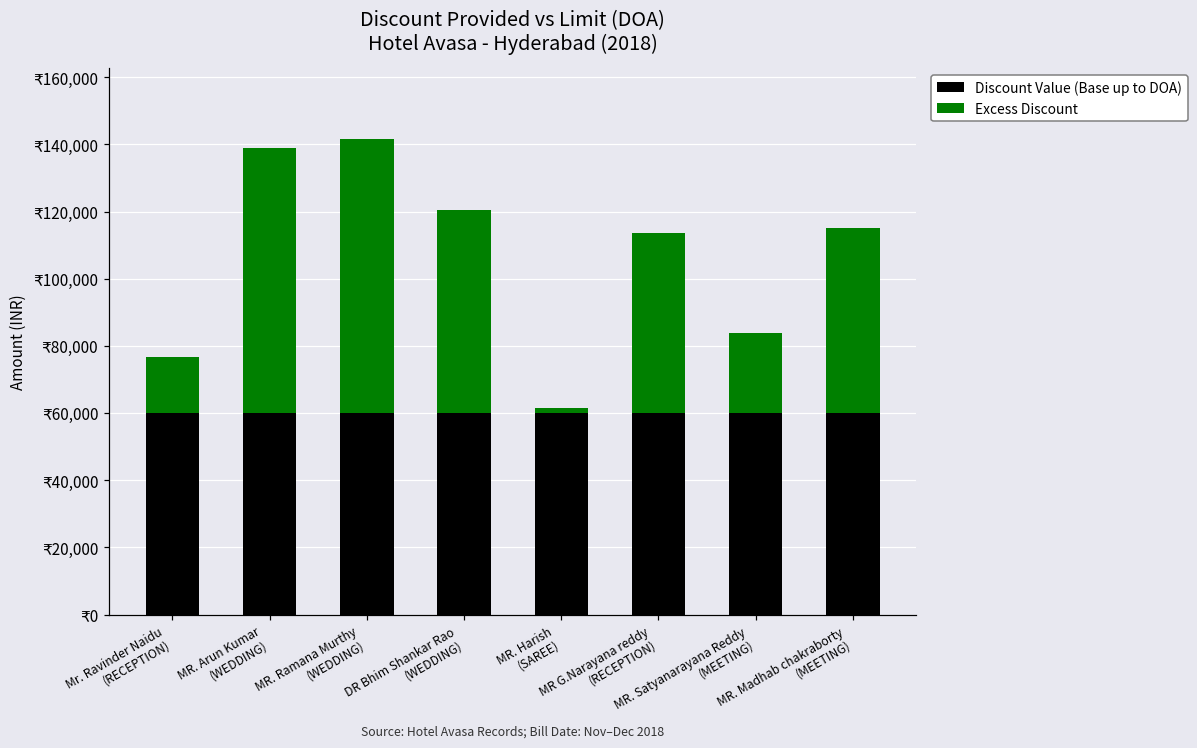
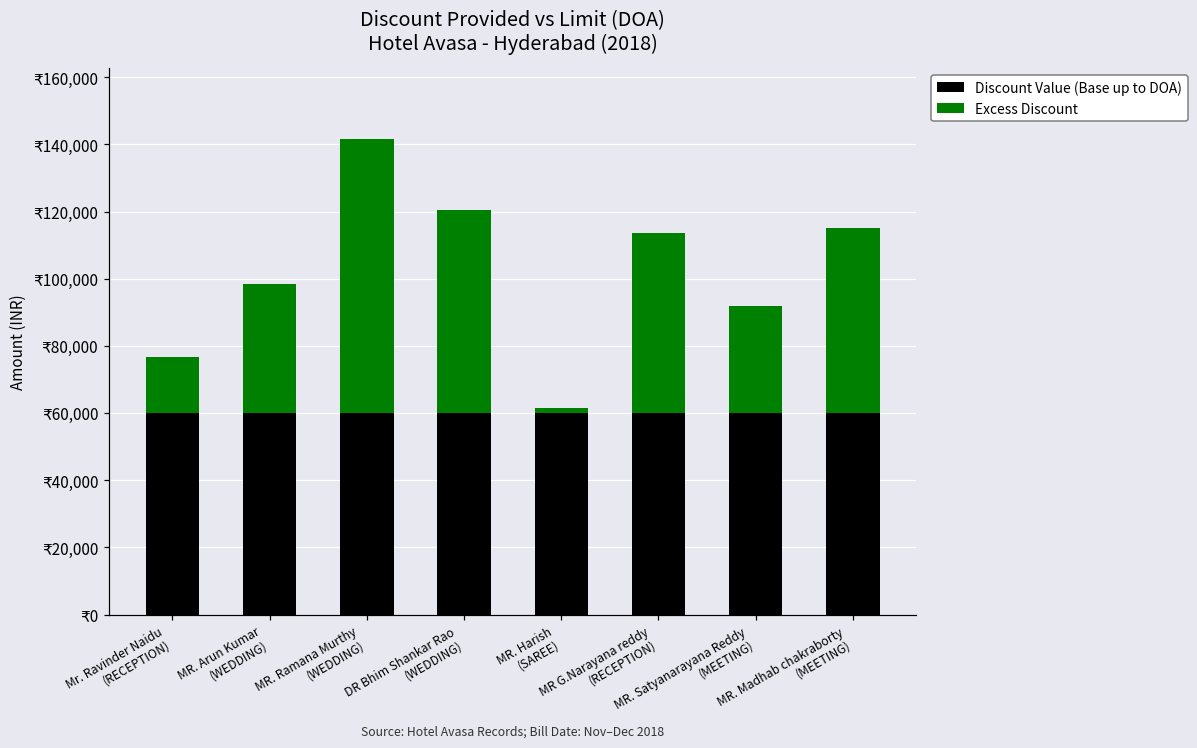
Excess Discount, MR. Arun Kumar (WEDDING): ₹79,000 -> ₹38,000
Excess Discount, MR. Satyanarayana Reddy (MEETING): ₹24,000 -> ₹32,000
